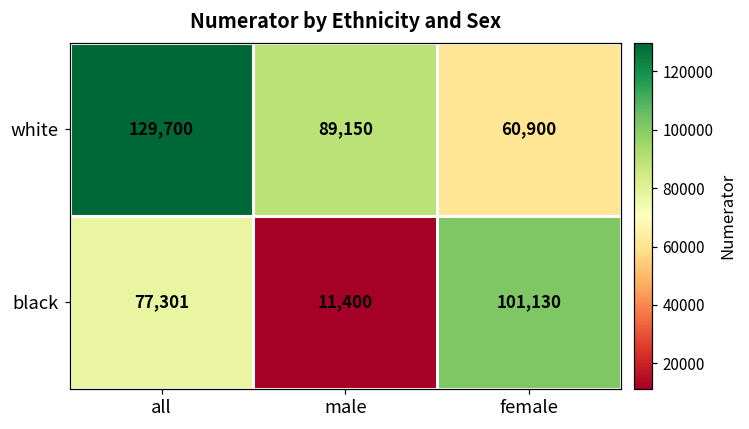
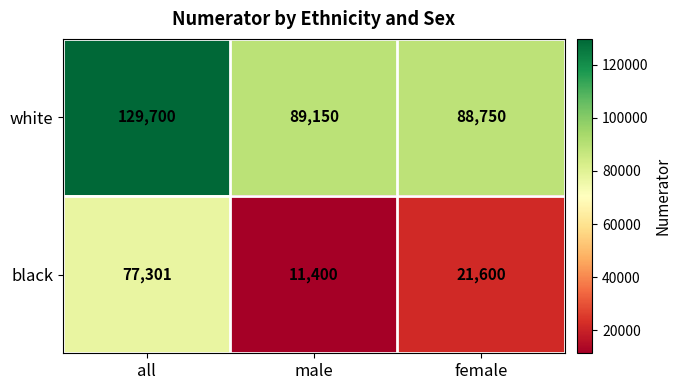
white, female: 60,900 -> 88,750
black, female: 101,130 -> 21,600
